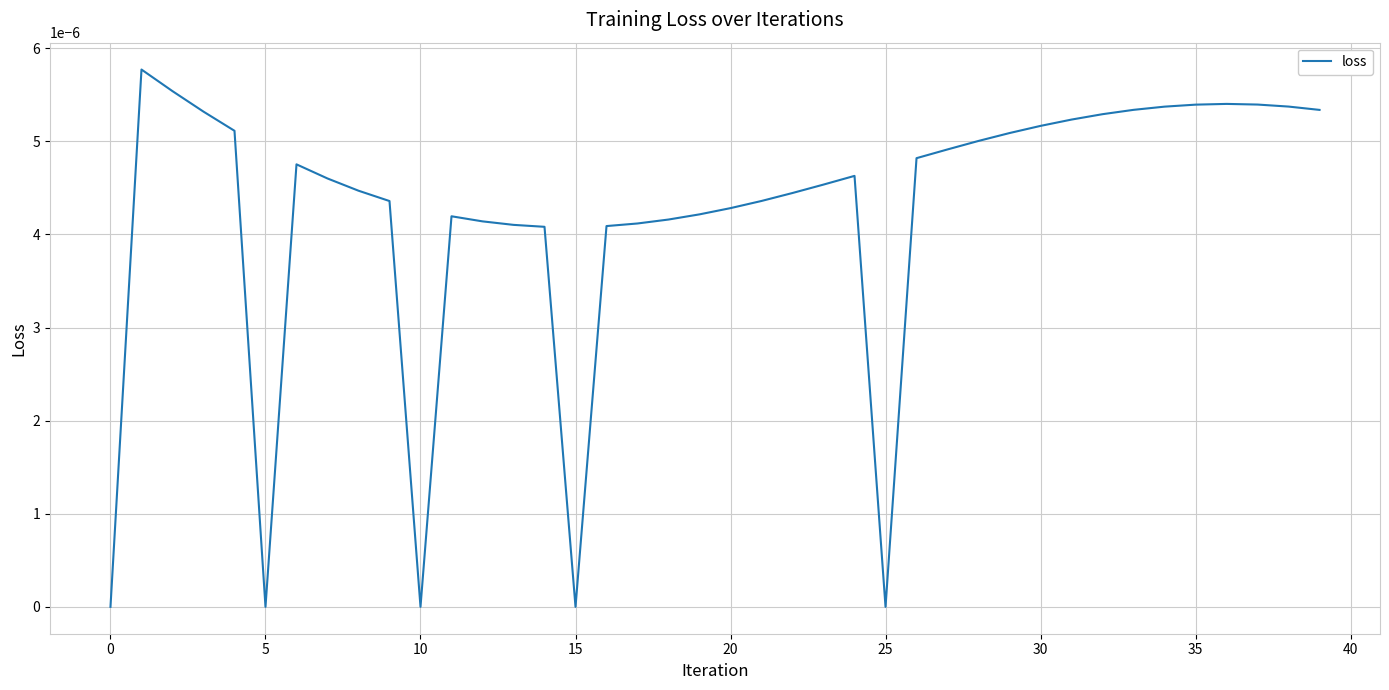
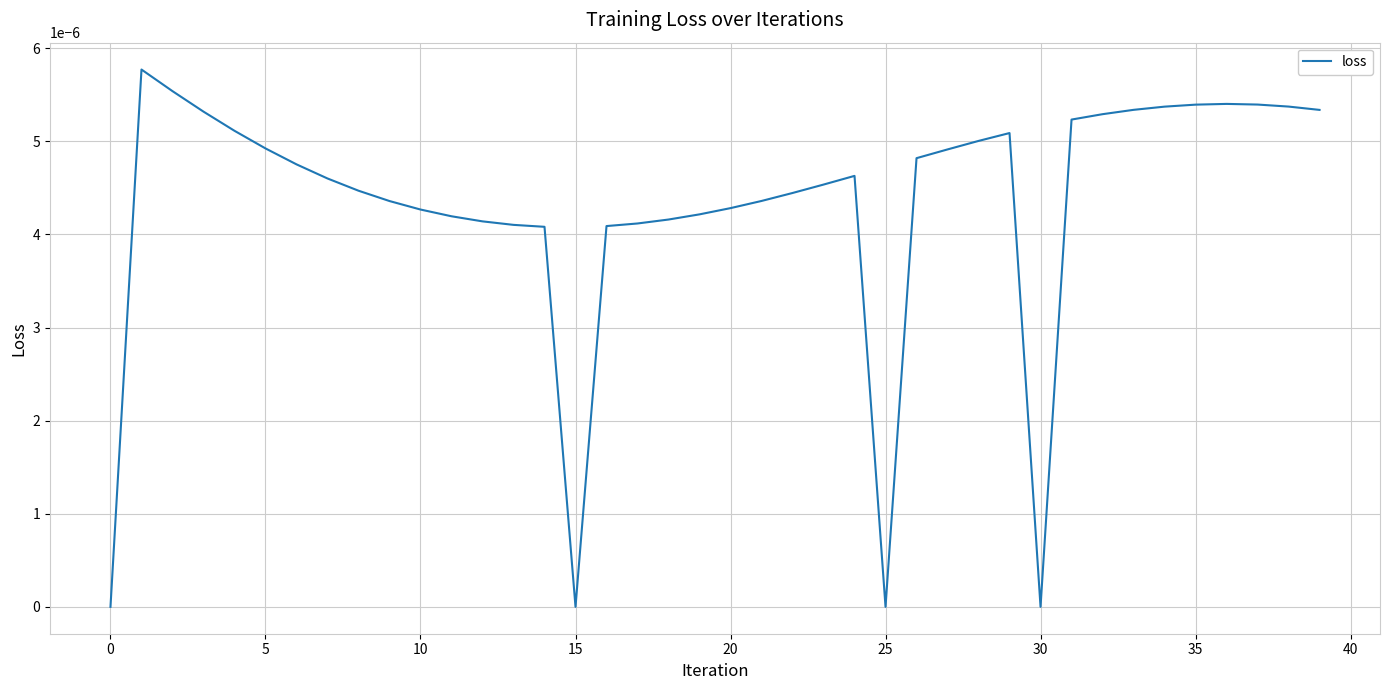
5: 0.000000 -> 0.000005
10: 0.000000 -> 0.000004
30: 0.00001 -> 0.00000
